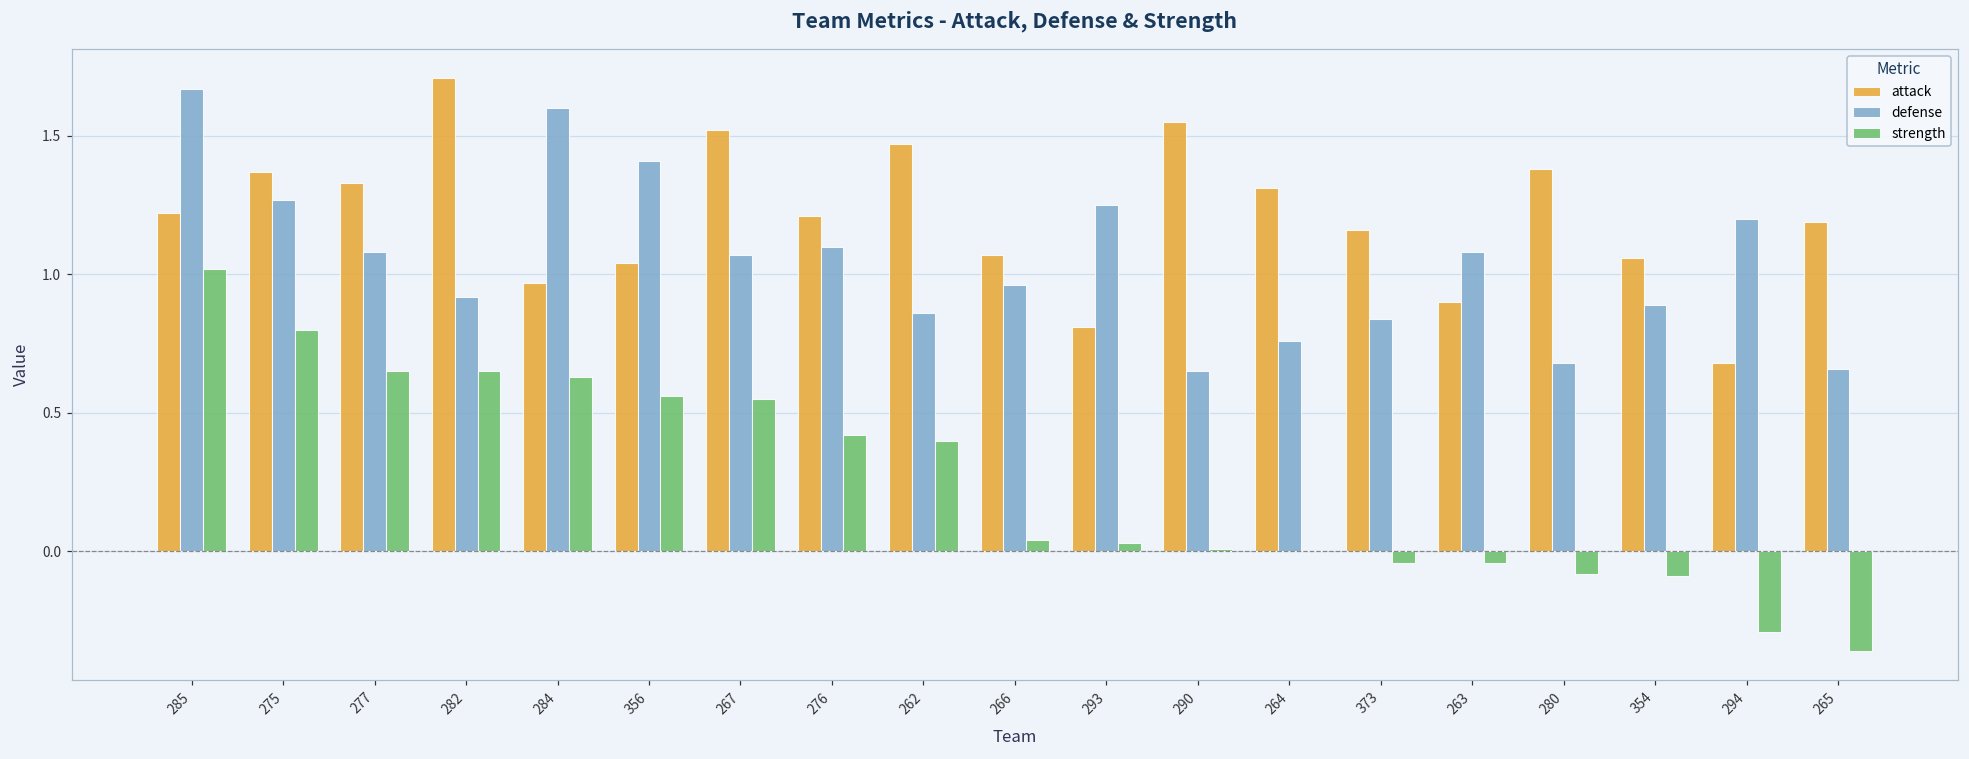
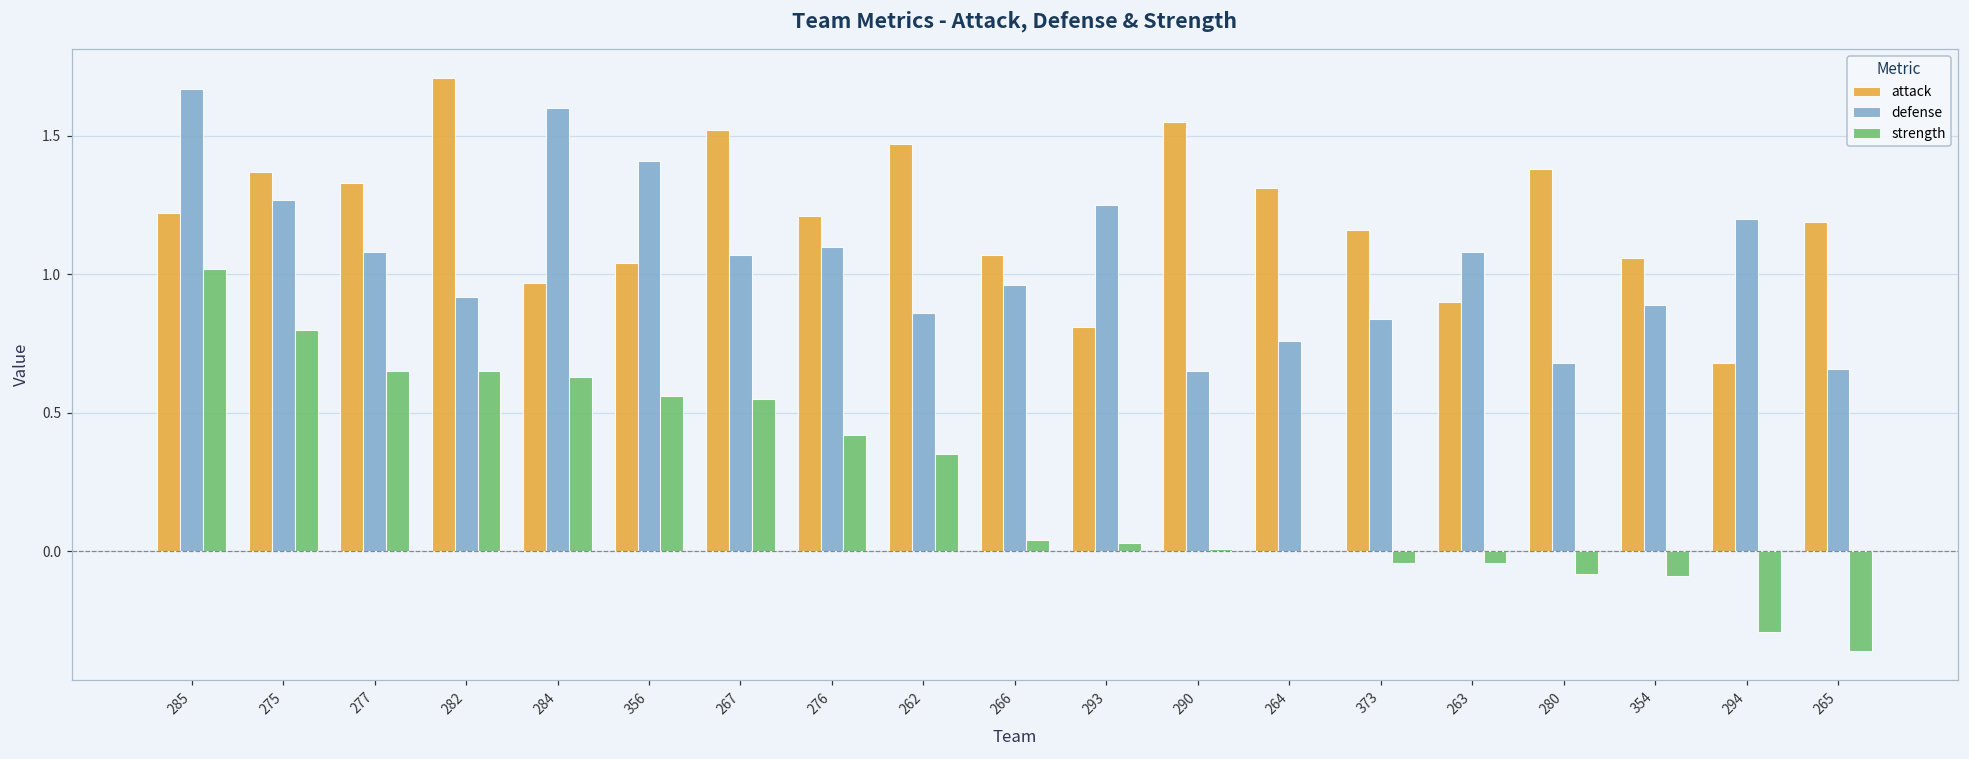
strength, 262: 0.40 -> 0.35
